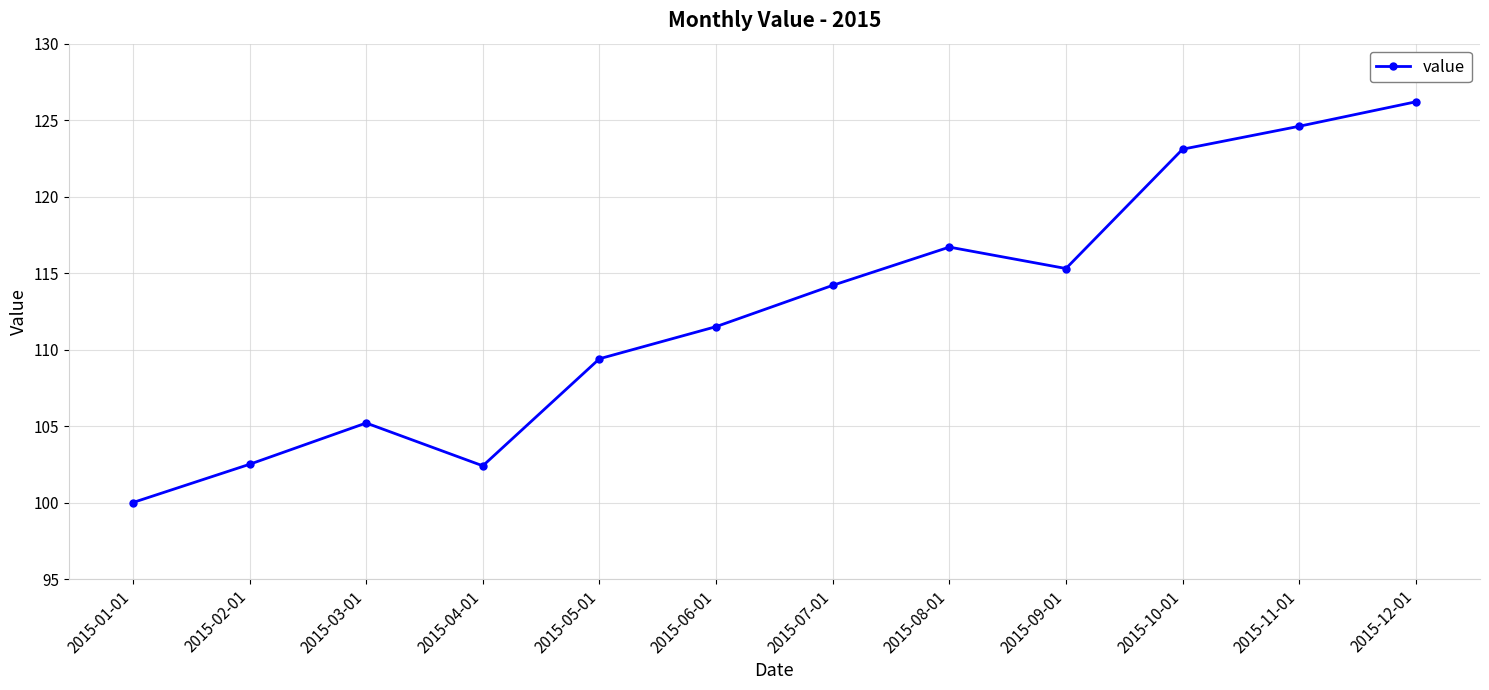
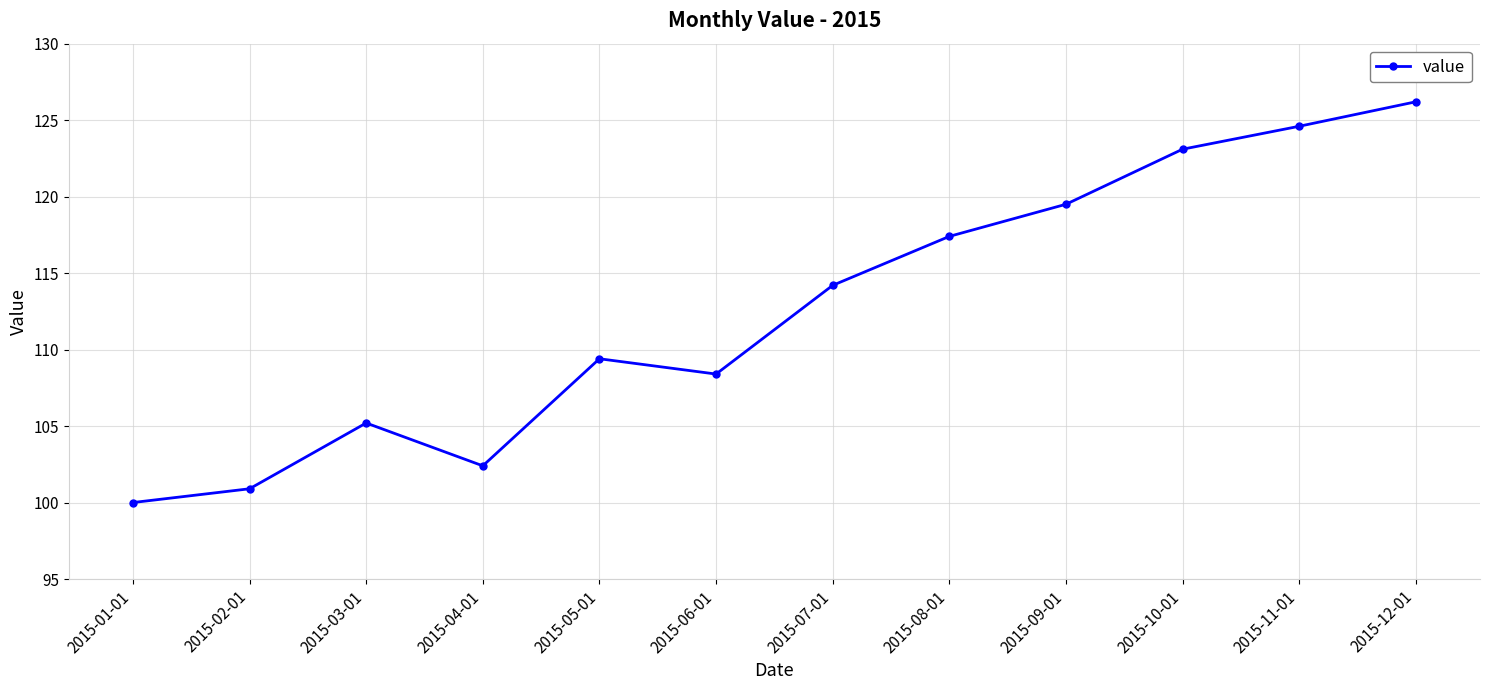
2015-02-01: 102.5 -> 100.9
2015-06-01: 111.5 -> 108.4
2015-08-01: 116.7 -> 117.4
2015-09-01: 115.3 -> 119.5
